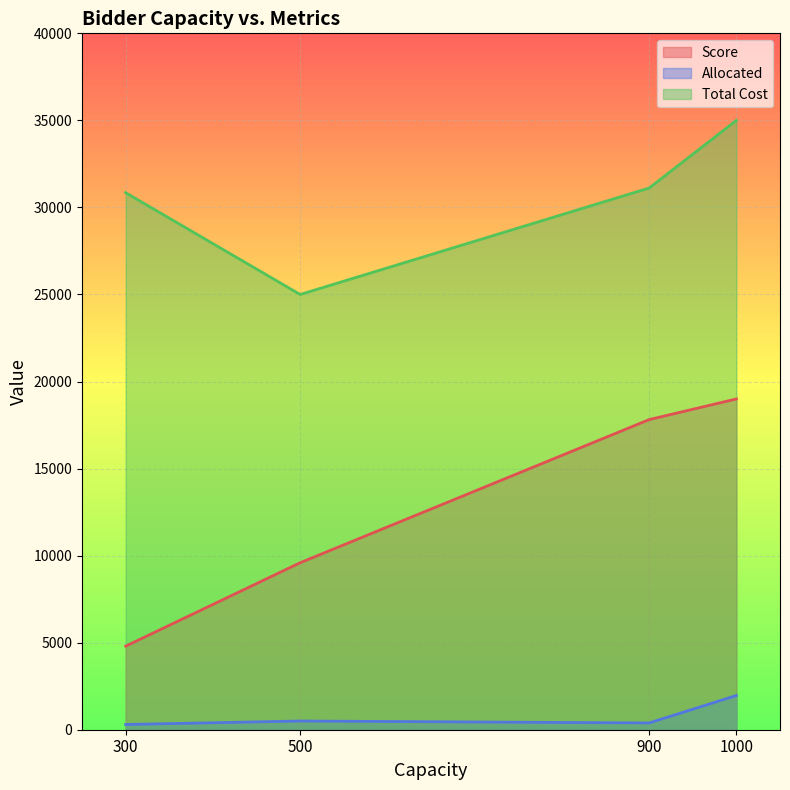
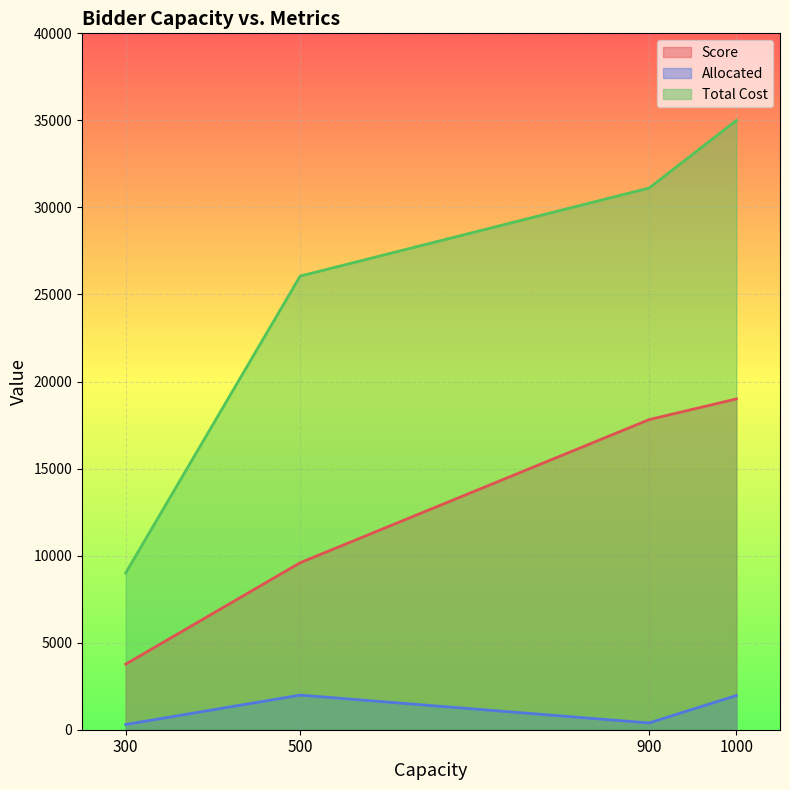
Score, 300: 4800 -> 3800
Total Cost, 300: 30800 -> 9000
Allocated, 500: 500 -> 2000
Total Cost, 500: 25000 -> 26100
